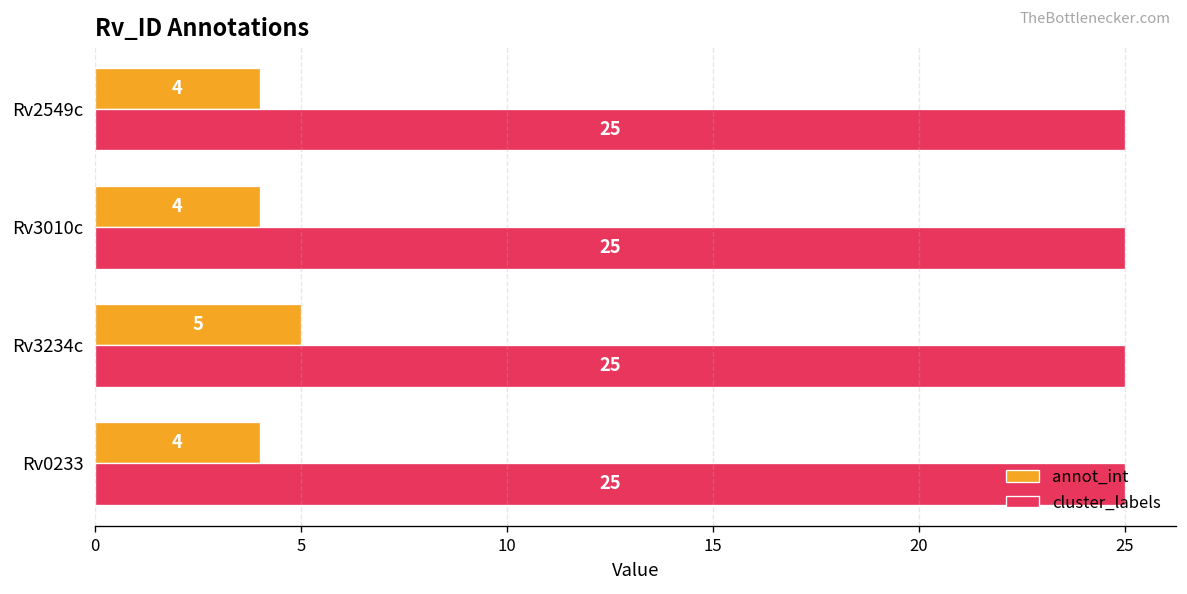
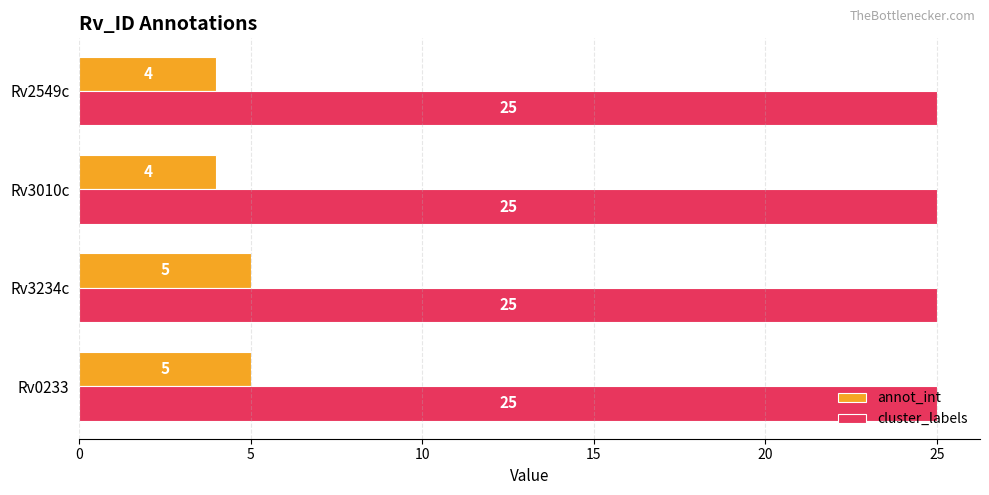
annot_int, Rv0233: 4 -> 5
